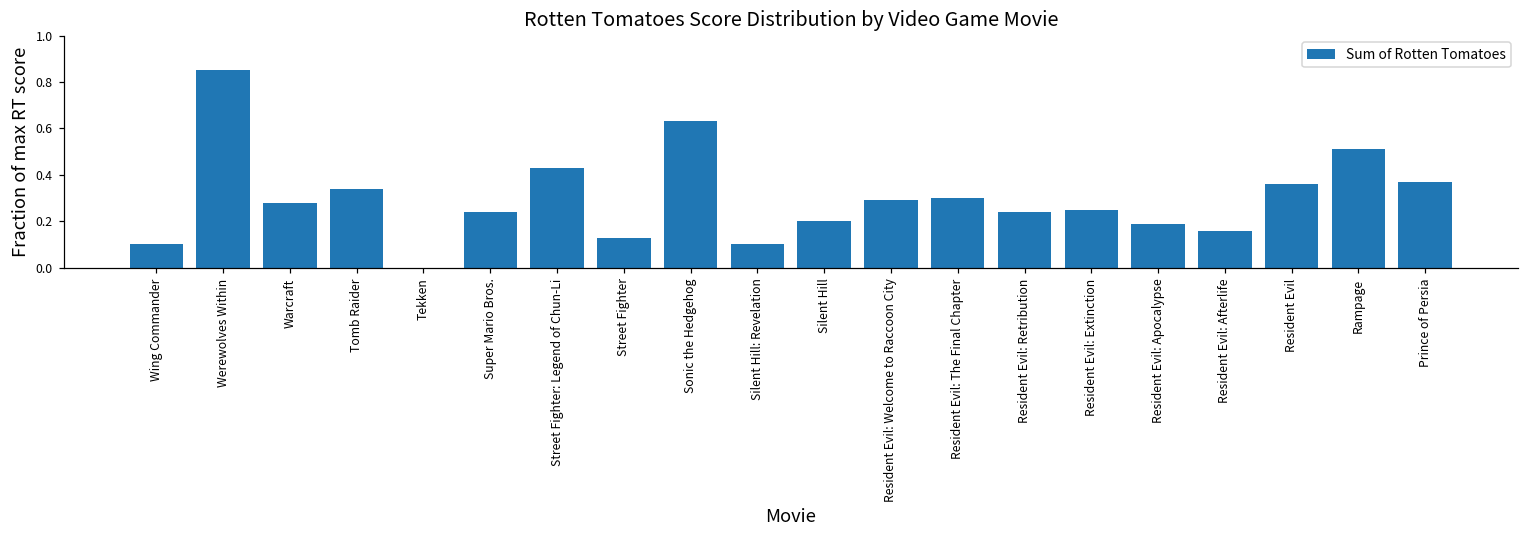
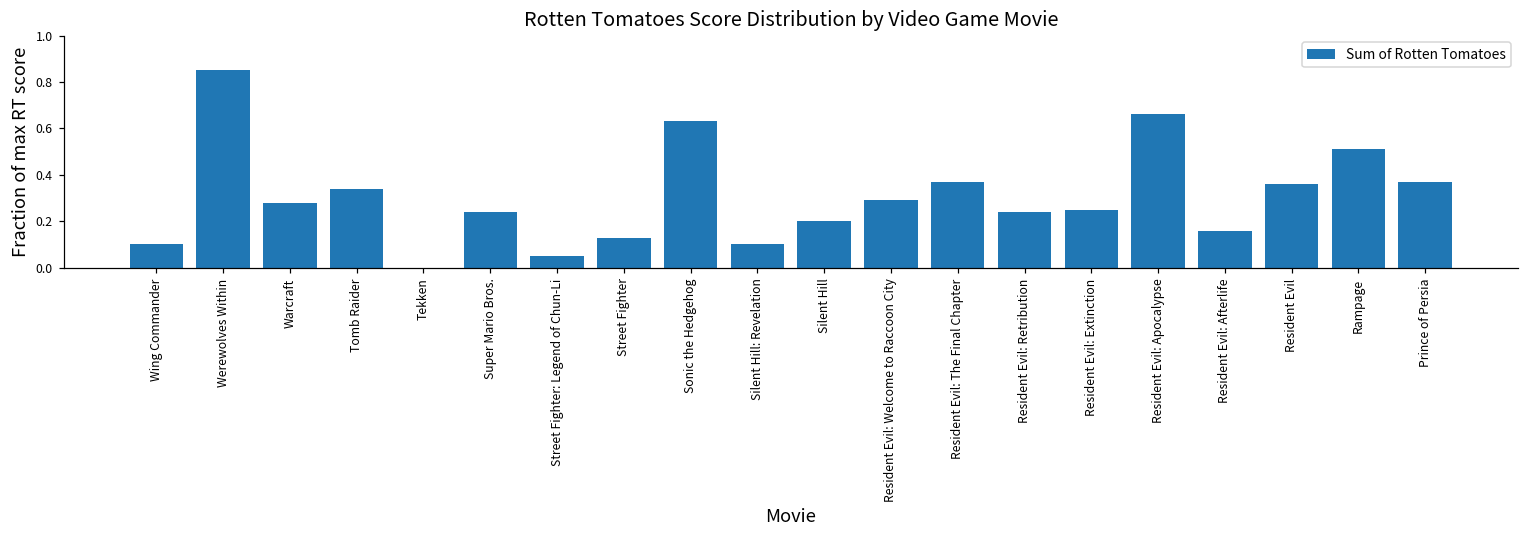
Street Fighter: Legend of Chun-Li: 0.43 -> 0.05
Resident Evil: The Final Chapter: 0.30 -> 0.37
Resident Evil: Apocalypse: 0.19 -> 0.66
